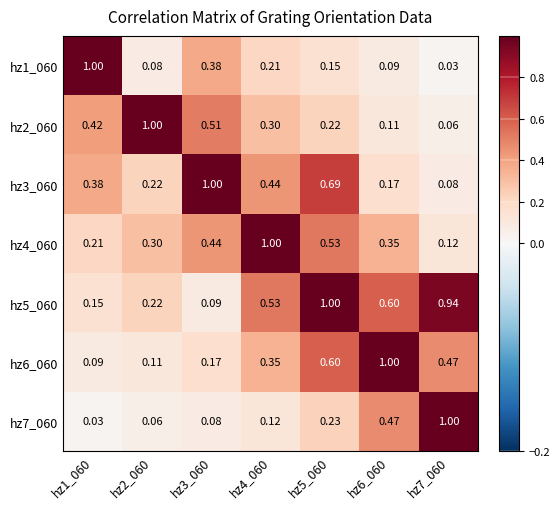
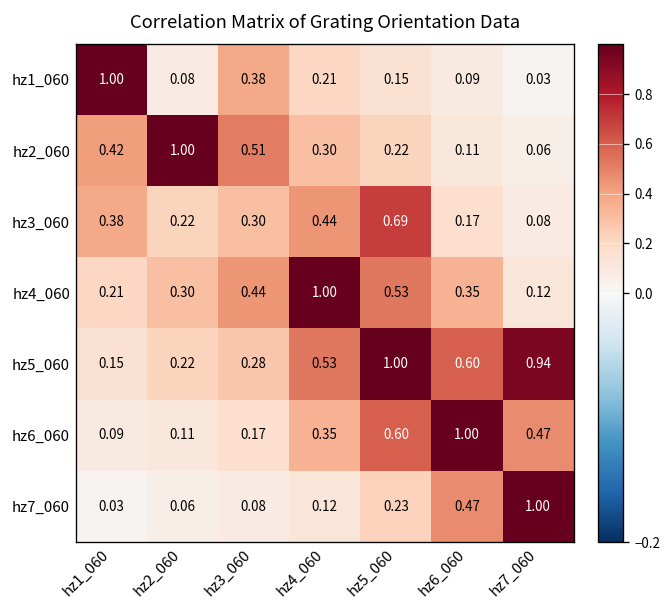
hz3_060, hz3_060: 1.00 -> 0.30
hz5_060, hz3_060: 0.09 -> 0.28
